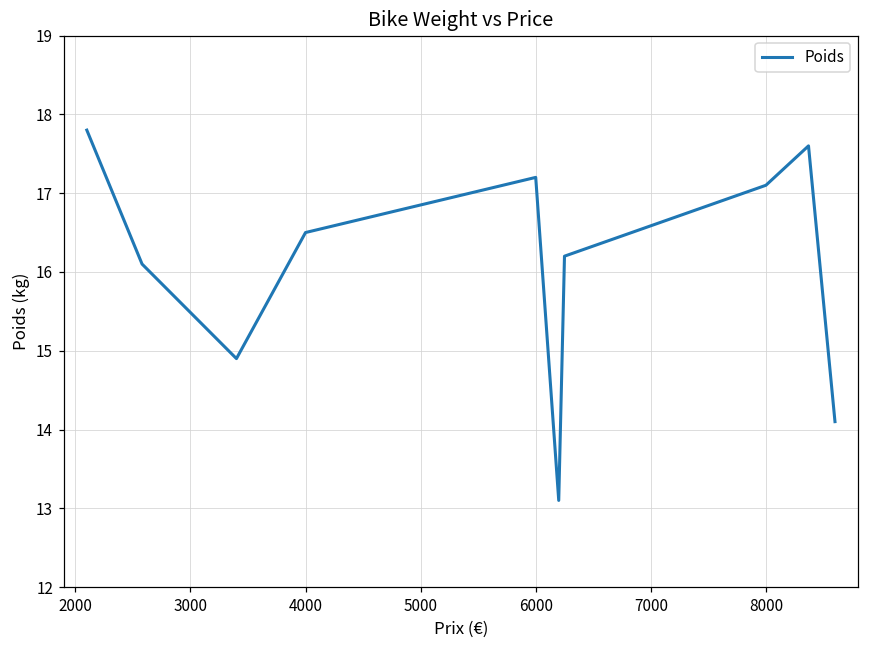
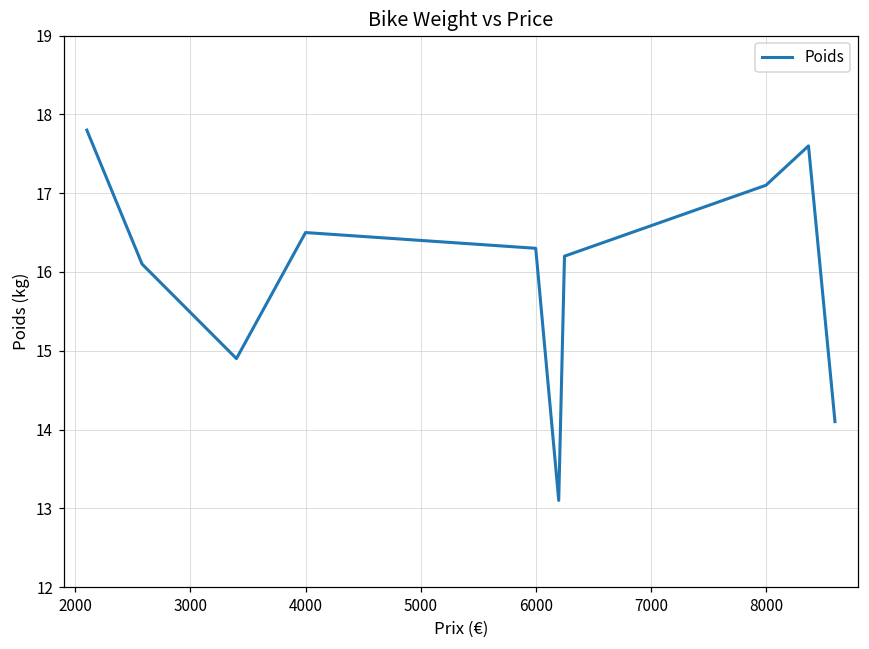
6000: 17.2 -> 16.3
